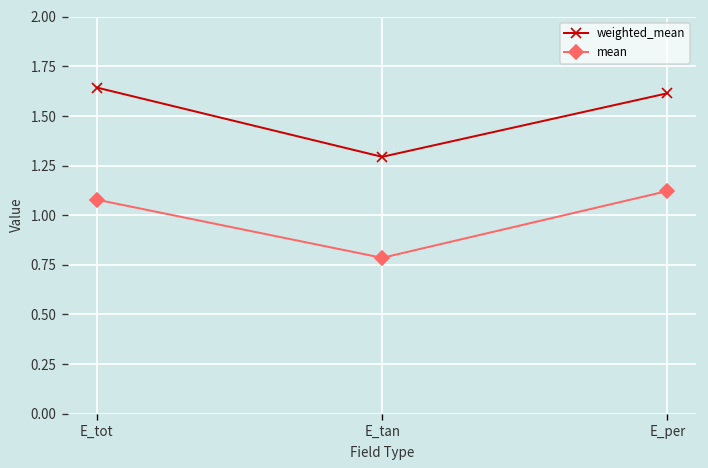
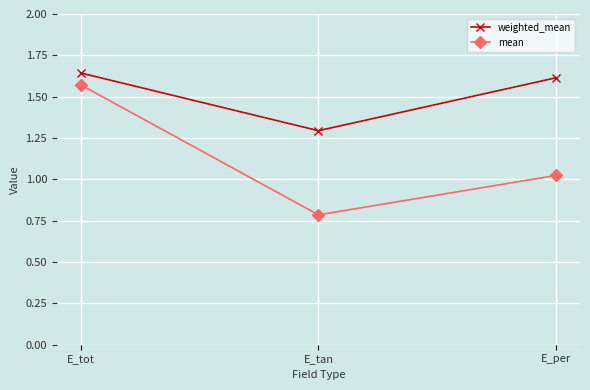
mean, E_tot: 1.08 -> 1.57
mean, E_per: 1.12 -> 1.02
